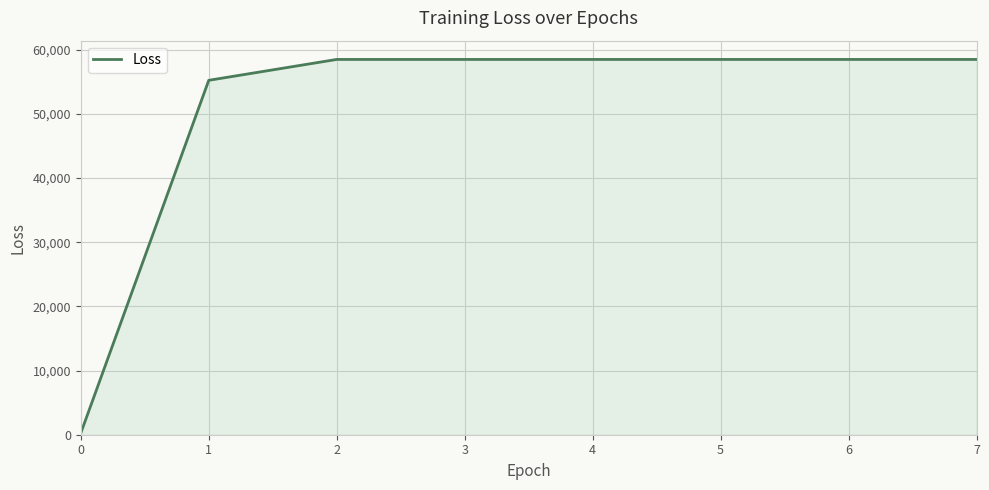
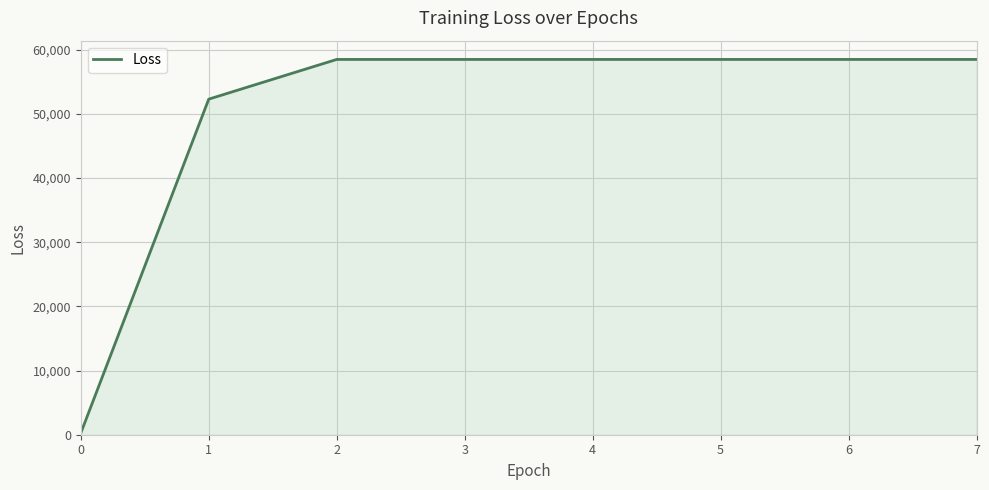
1: 55,000 -> 52,000
